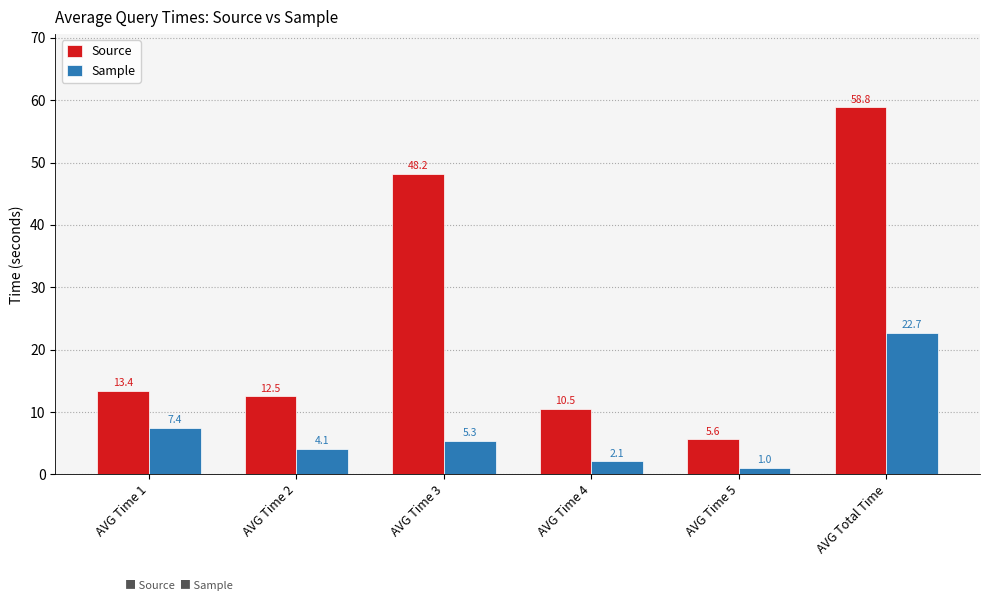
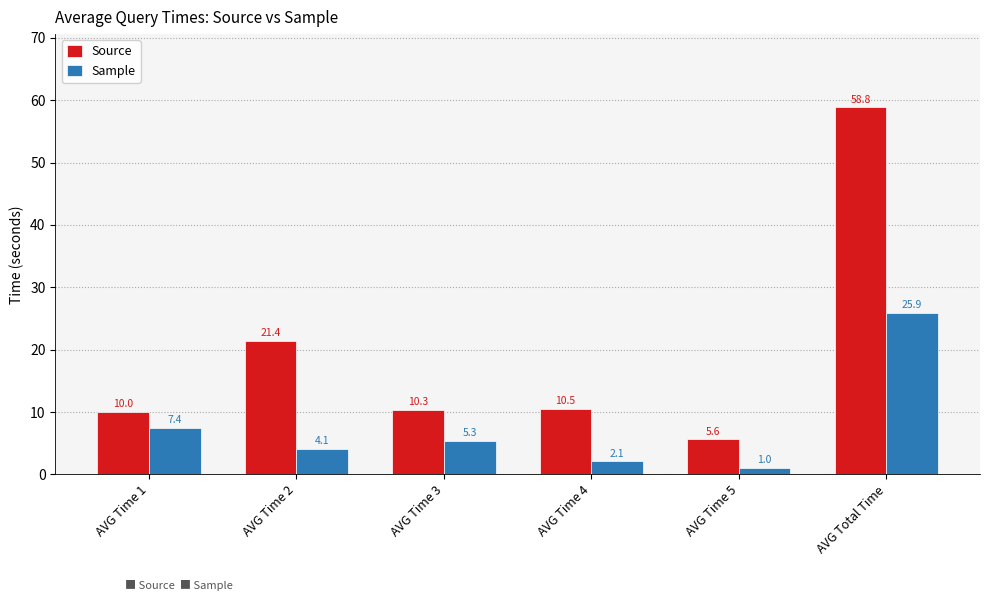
Source, AVG Time 1: 13.4 -> 10.0
Source, AVG Time 2: 12.5 -> 21.4
Source, AVG Time 3: 48.2 -> 10.3
Sample, AVG Total Time: 22.7 -> 25.9
